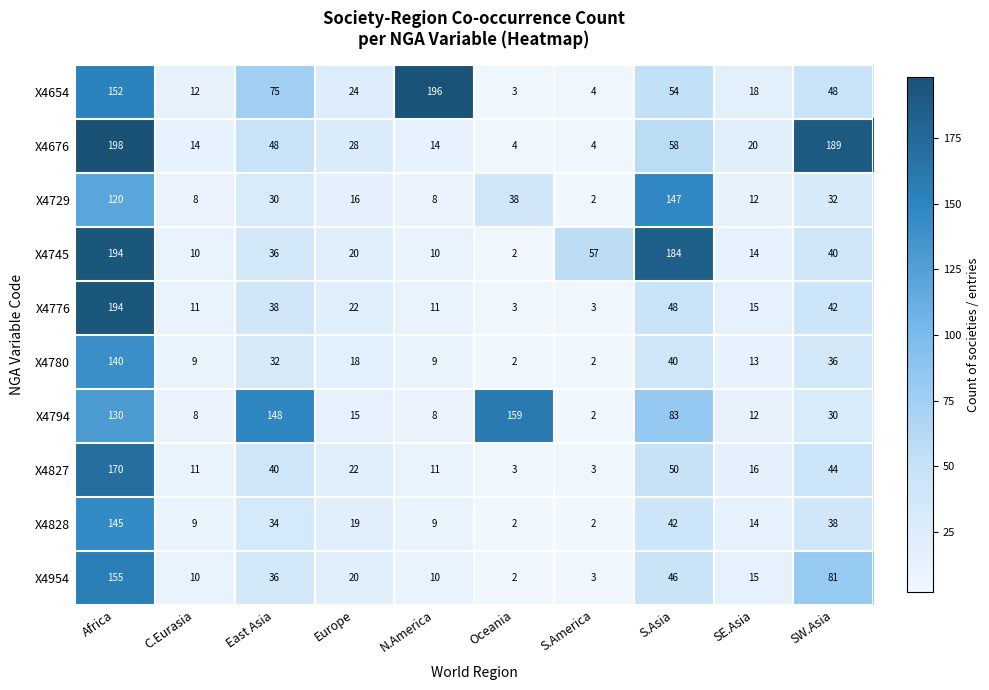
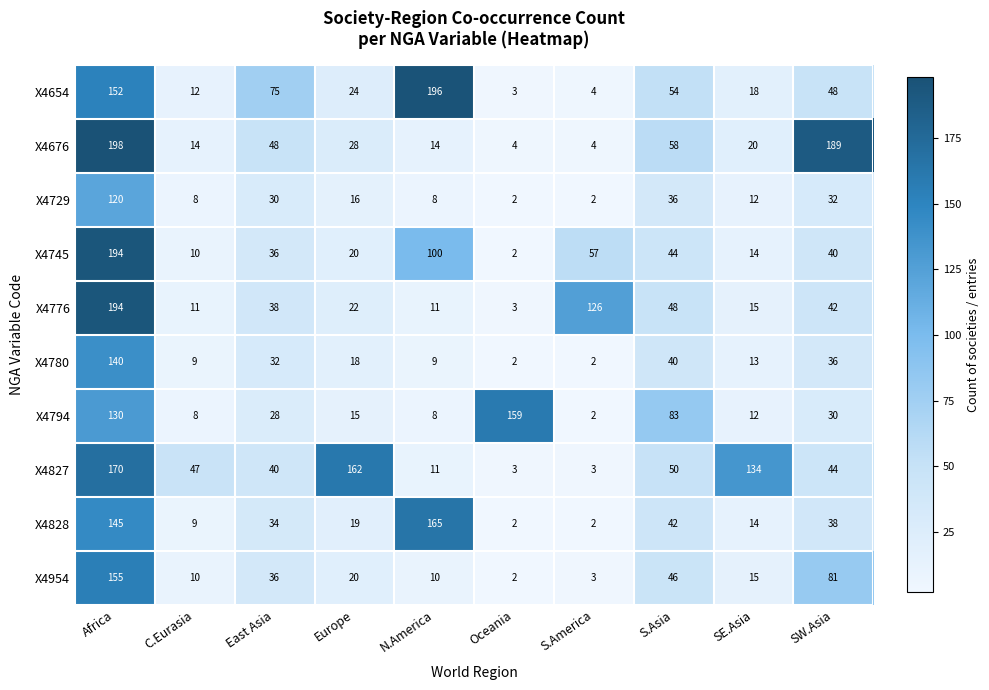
X4729, Oceania: 38 -> 2
X4729, S.Asia: 147 -> 36
X4745, N.America: 10 -> 100
X4745, S.Asia: 184 -> 44
X4776, S.America: 3 -> 126
X4794, East Asia: 148 -> 28
X4827, C.Eurasia: 11 -> 47
X4827, Europe: 22 -> 162
X4827, SE.Asia: 16 -> 134
X4828, N.America: 9 -> 165
